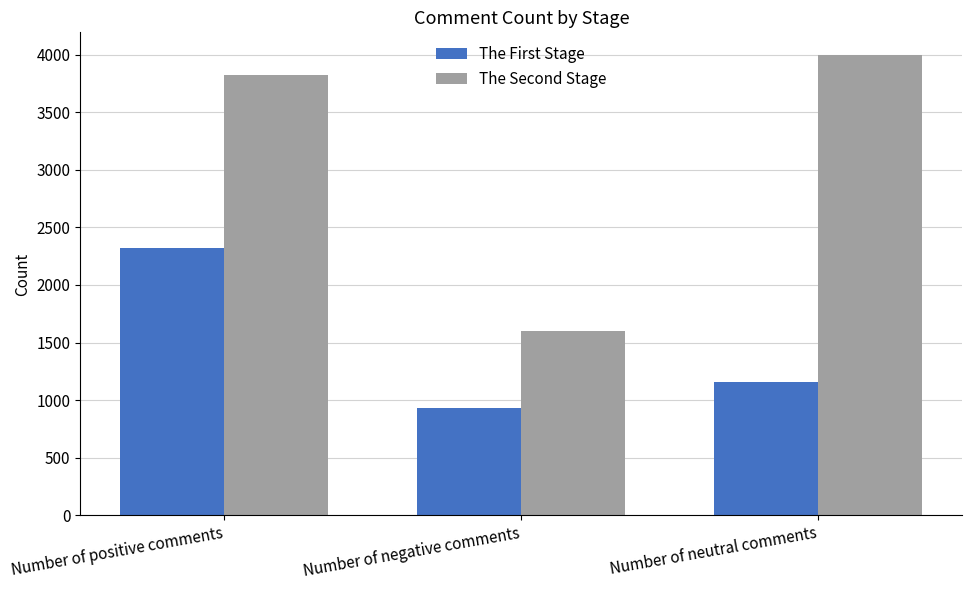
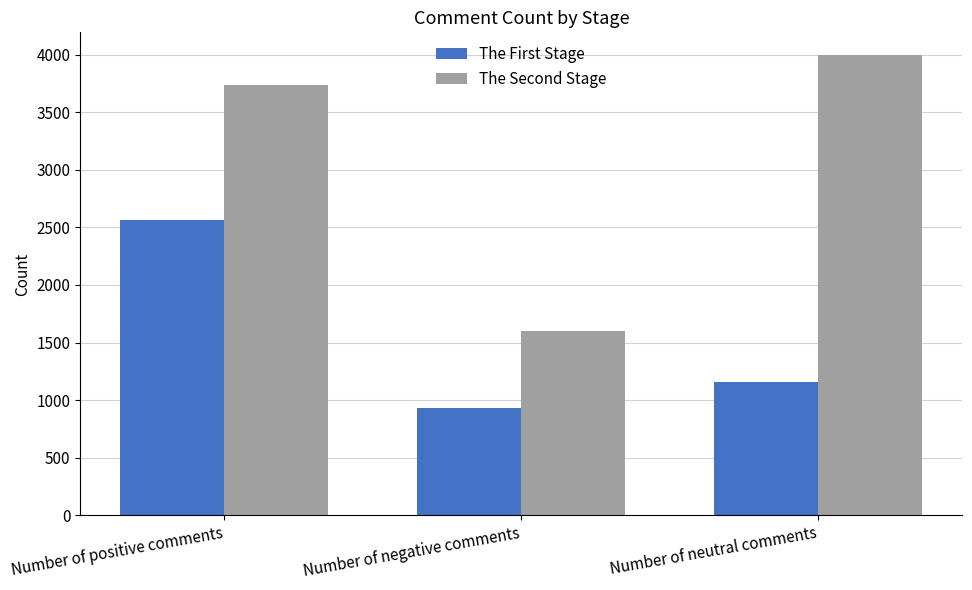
The First Stage, Number of positive comments: 2320 -> 2560
The Second Stage, Number of positive comments: 3820 -> 3740
